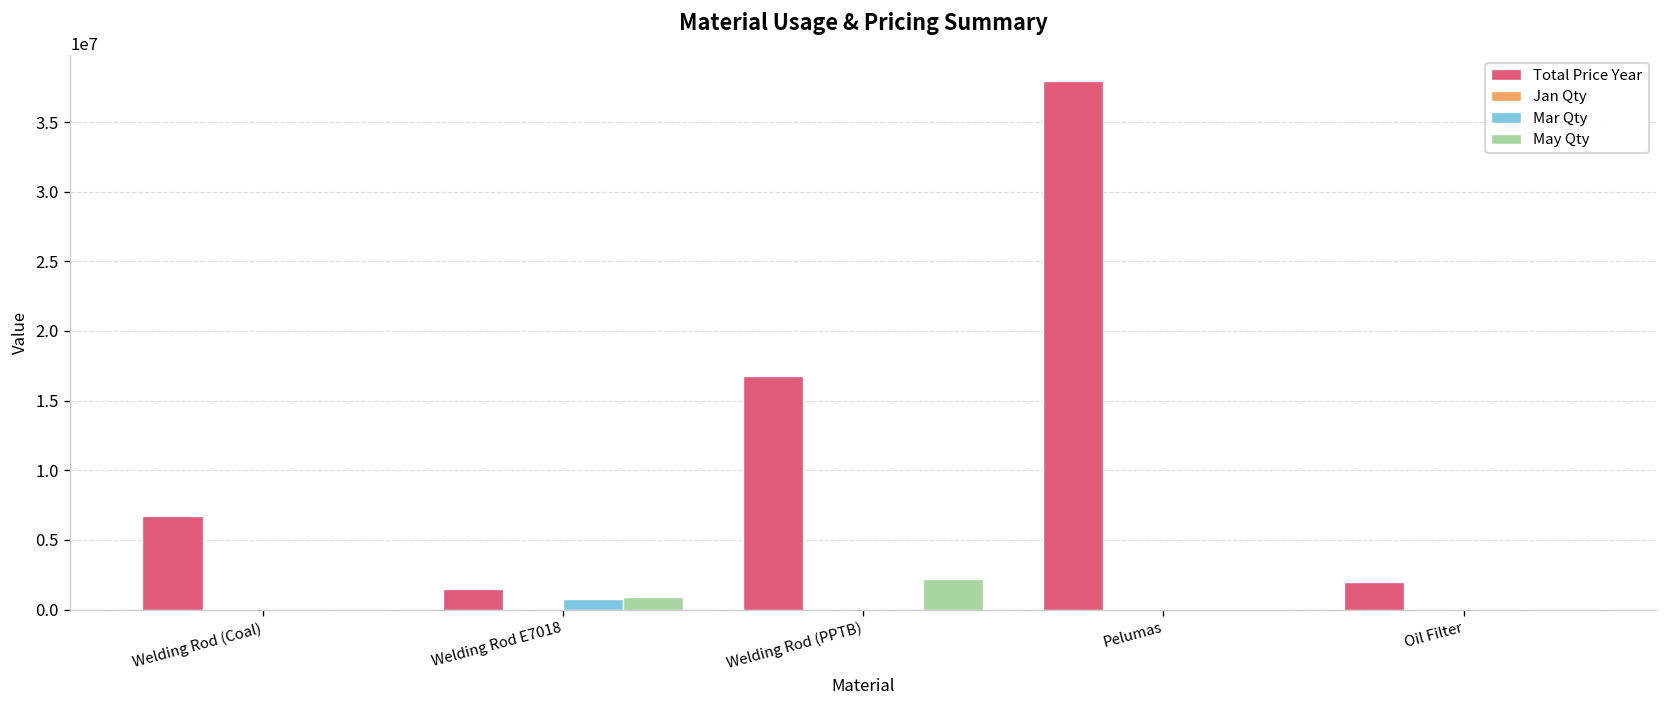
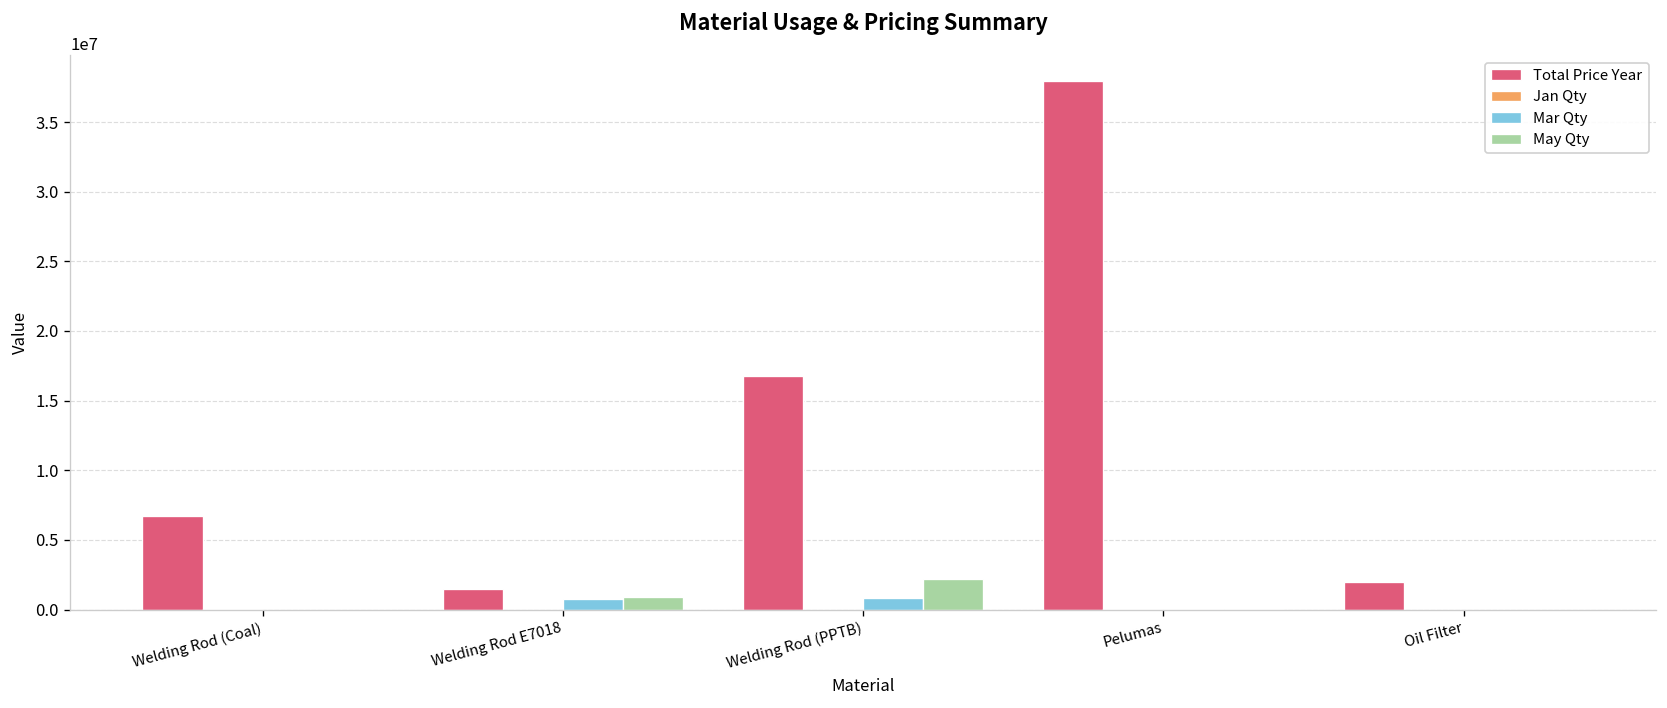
Mar Qty, Welding Rod (PPTB): 0 -> 900000
